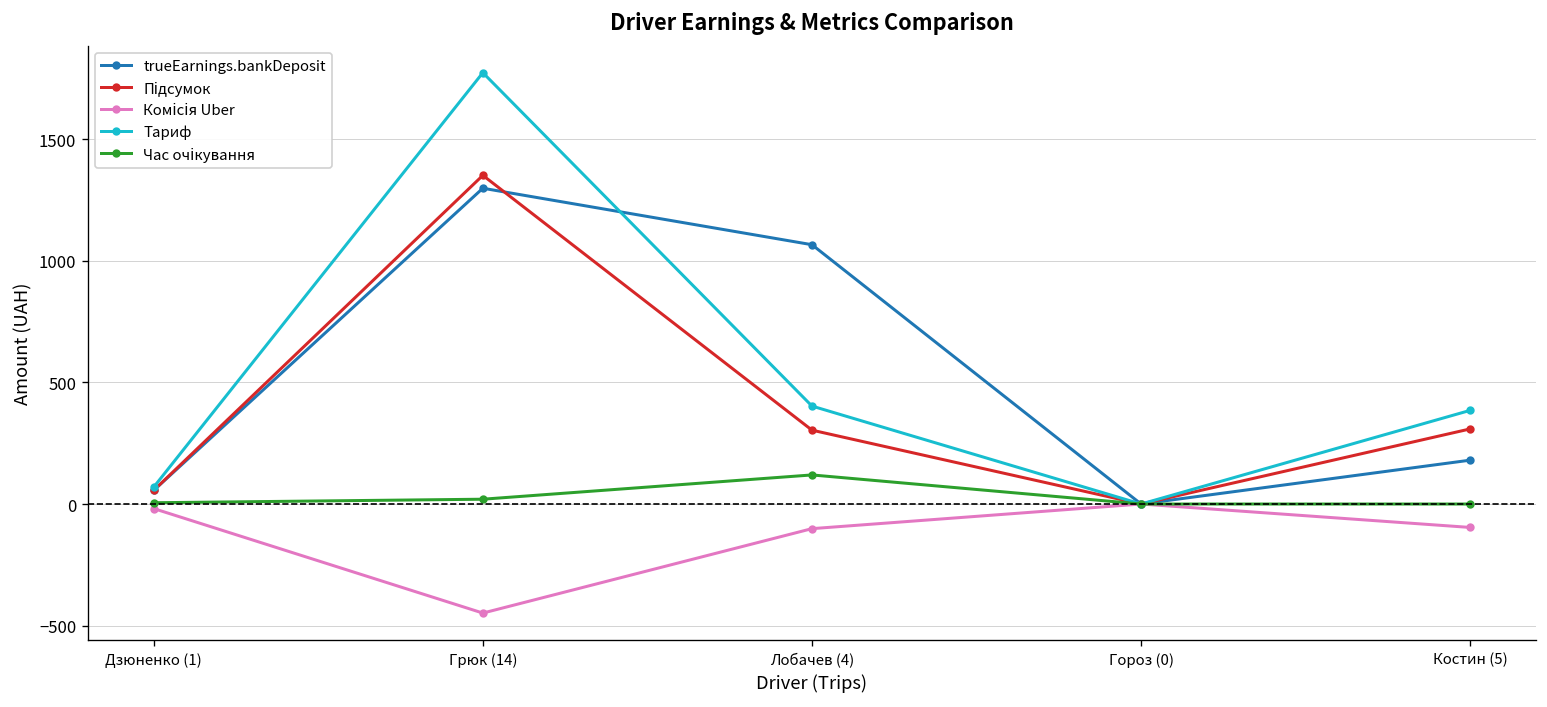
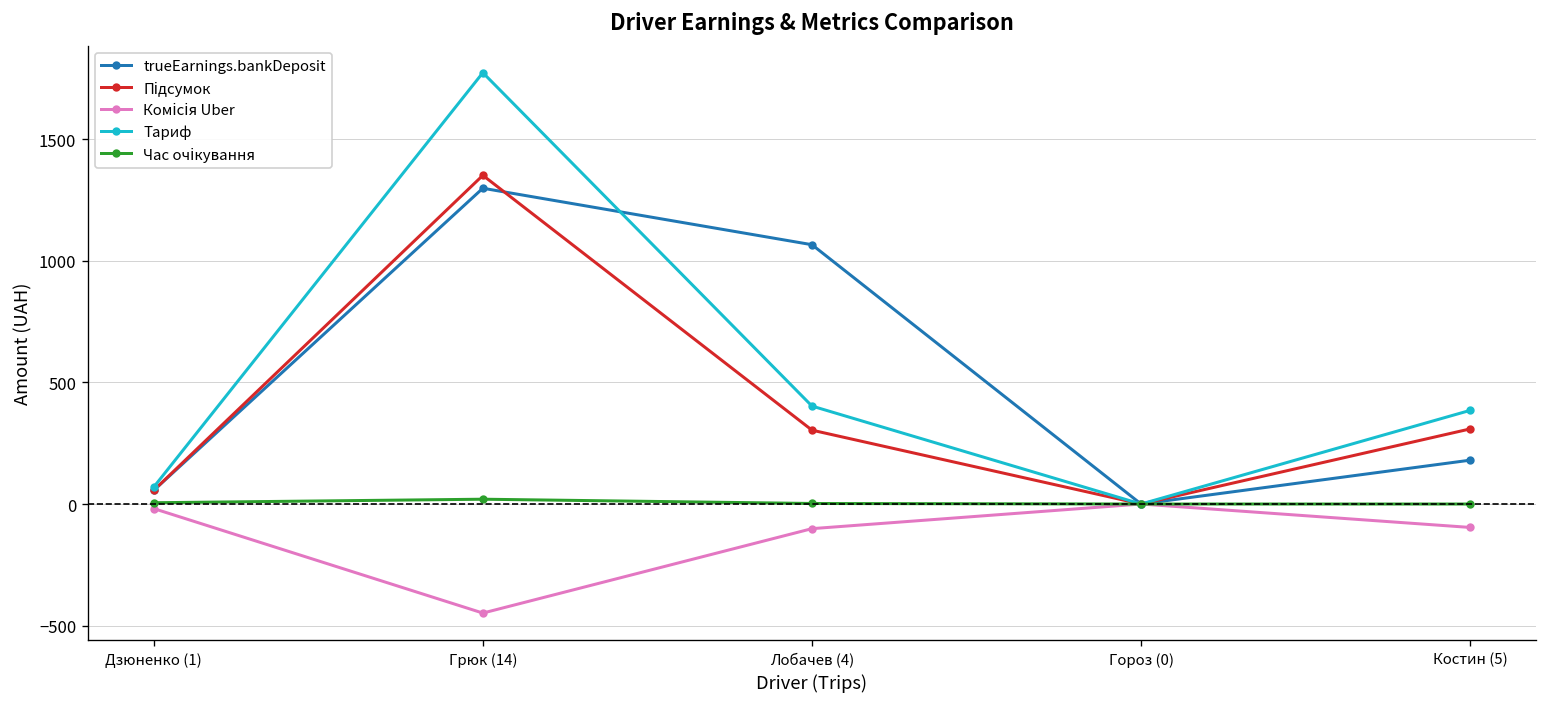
Час очікування, Лобачев (4): 120 -> 0
